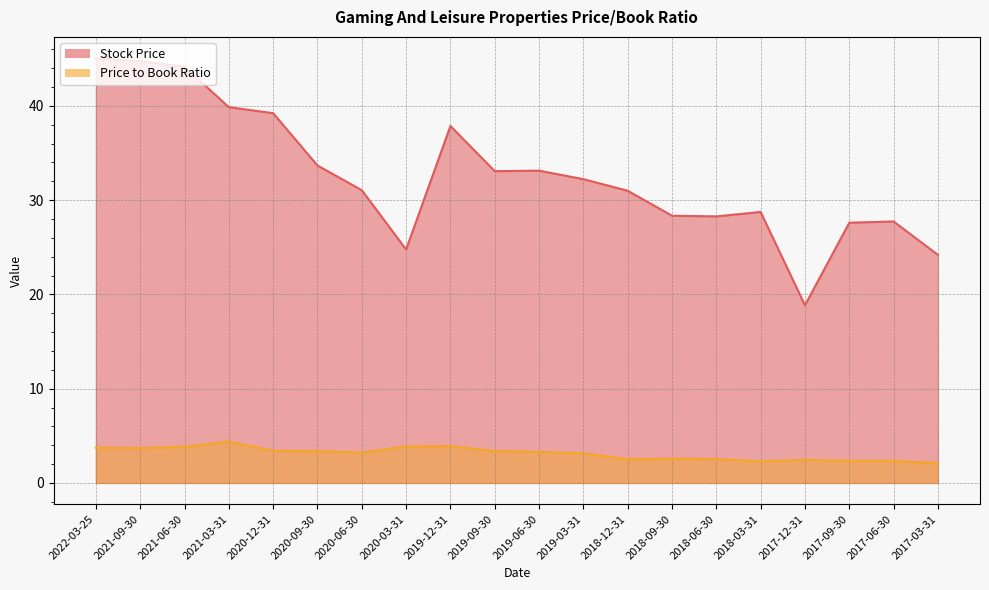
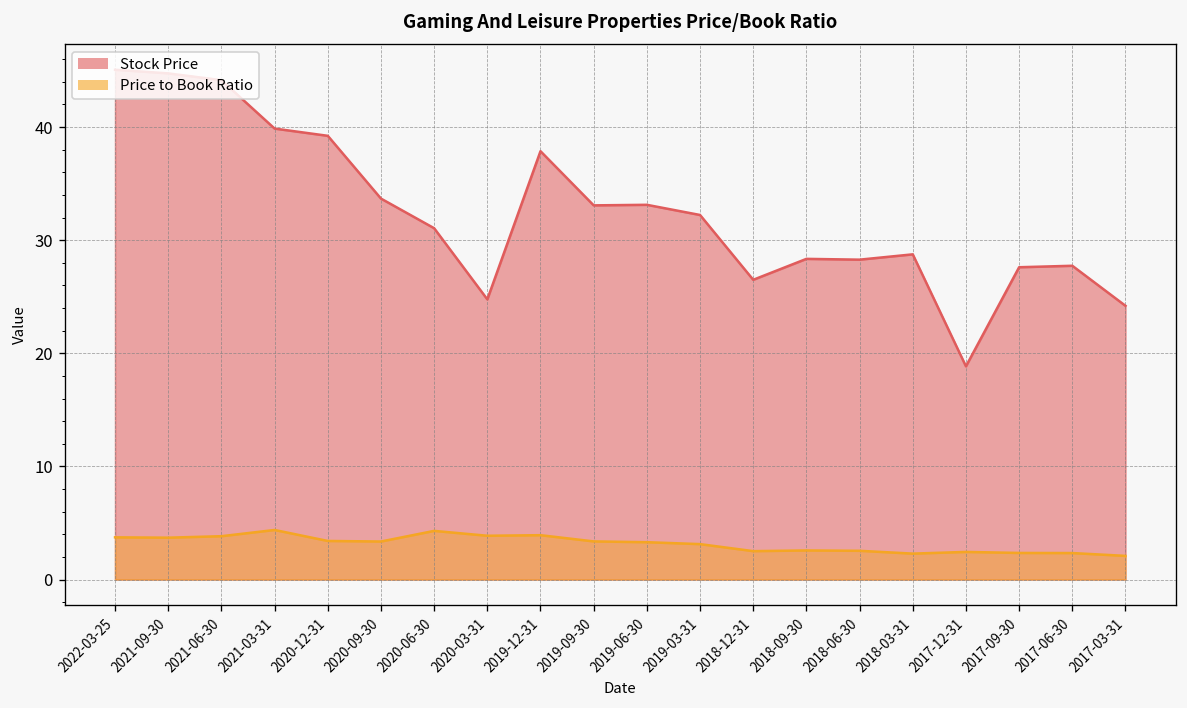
Price to Book Ratio, 2020-06-30: 3 -> 4
Stock Price, 2018-12-31: 31 -> 27
